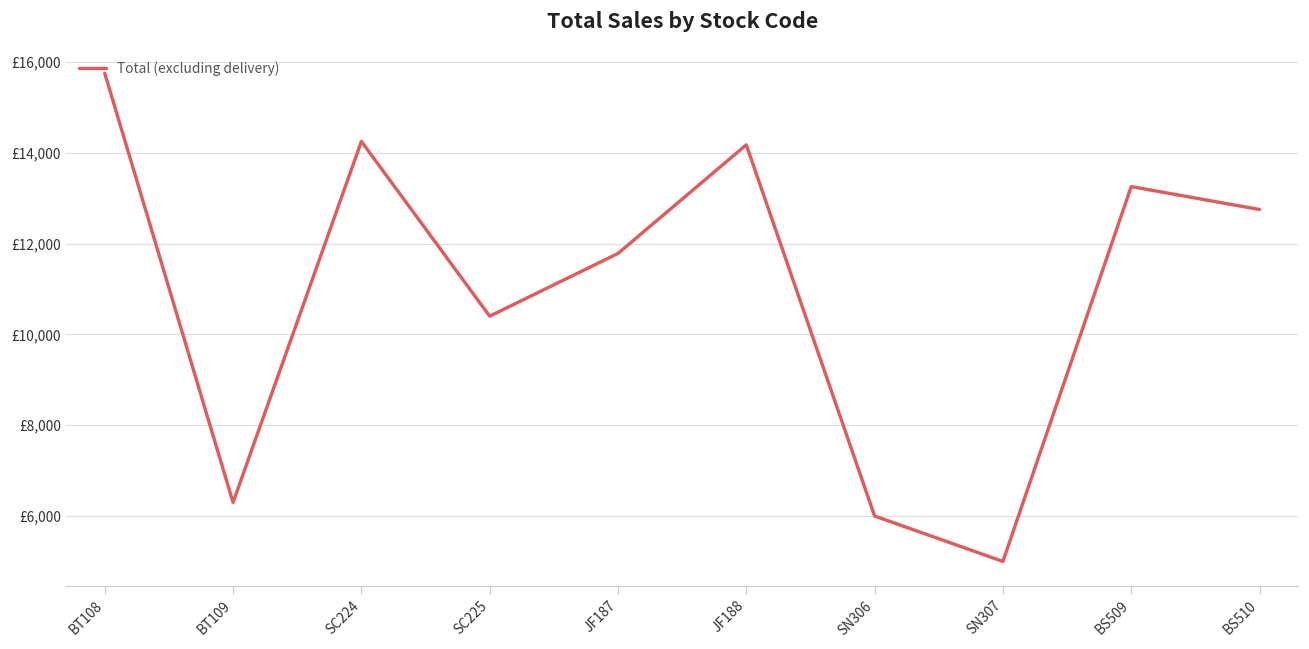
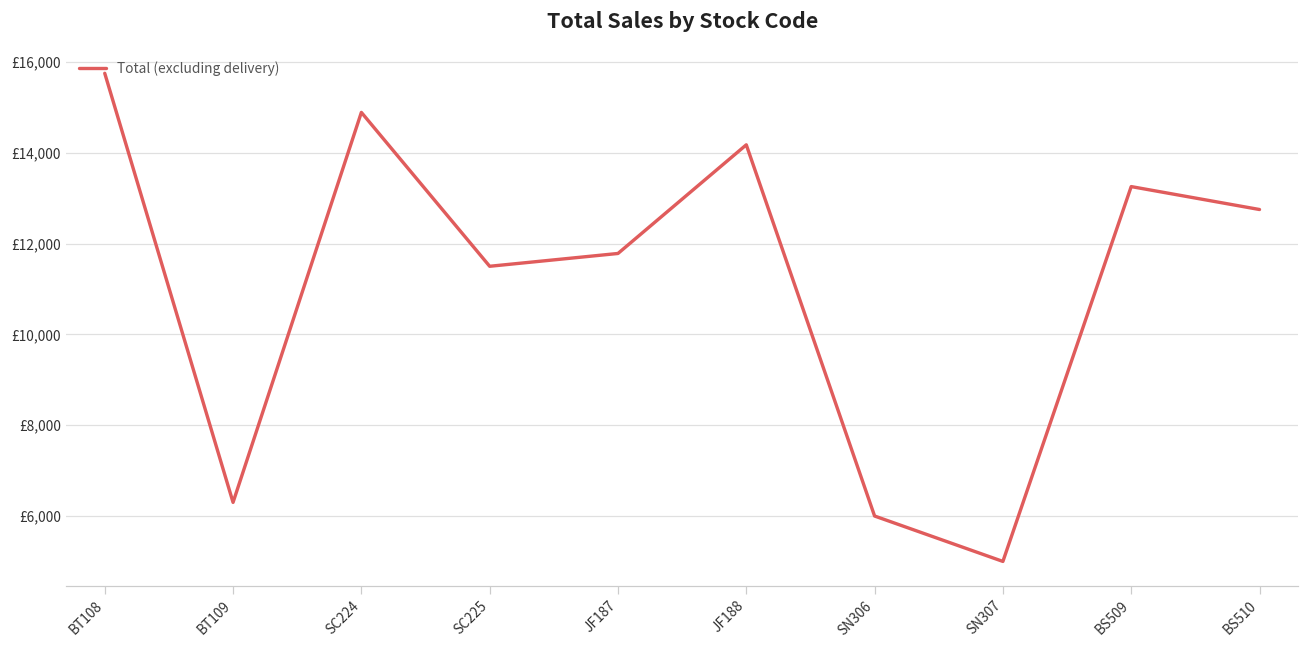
SC224: £14,300 -> £14,900
SC225: £10,400 -> £11,500
